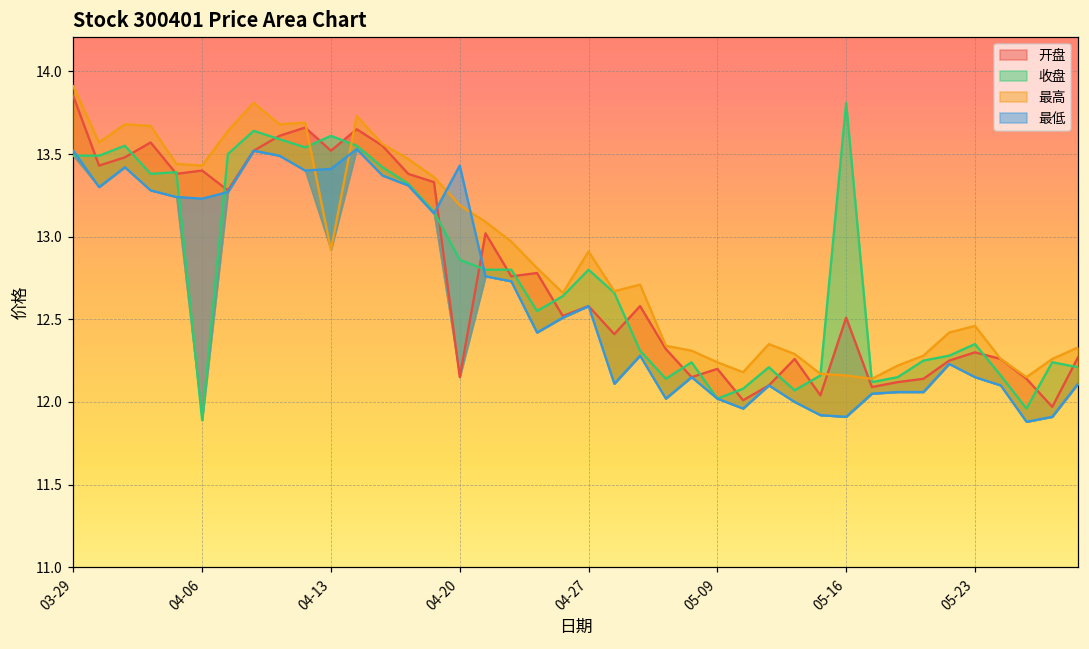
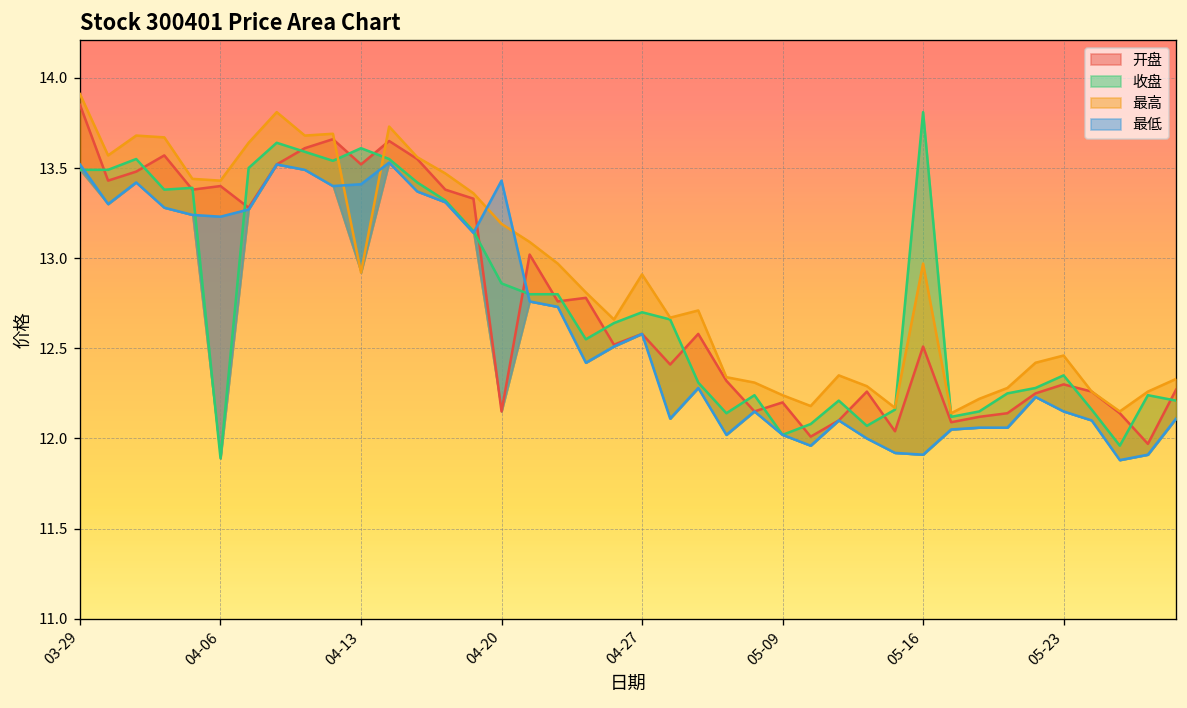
收盘, 04-27: 12.8 -> 12.7
最高, 05-16: 12.16 -> 12.97
